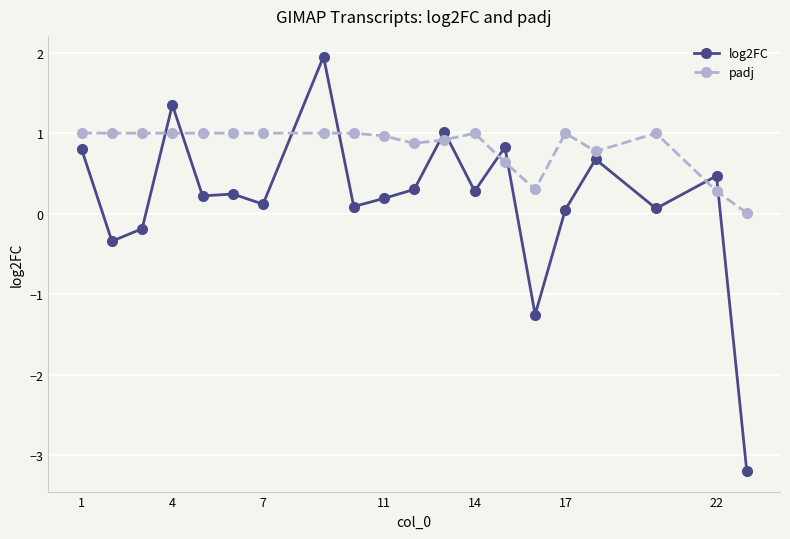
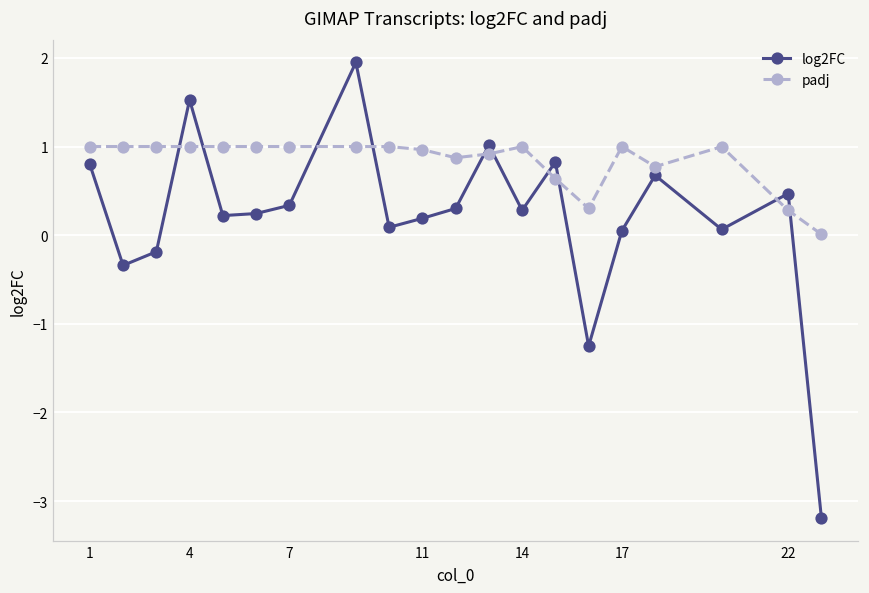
log2FC, 4: 1.4 -> 1.5
log2FC, 7: 0.1 -> 0.3
